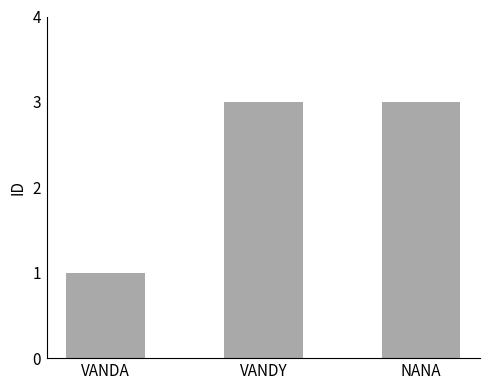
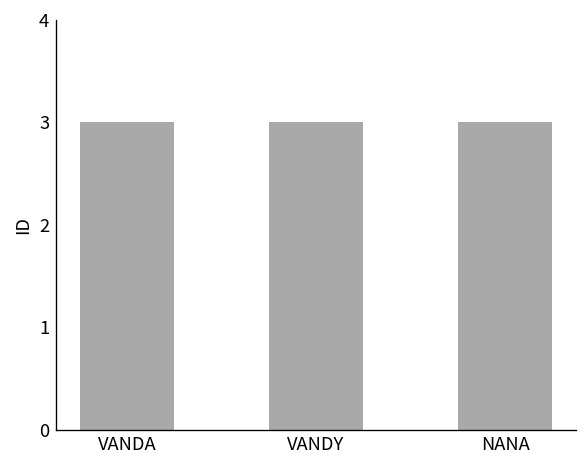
VANDA: 1 -> 3
